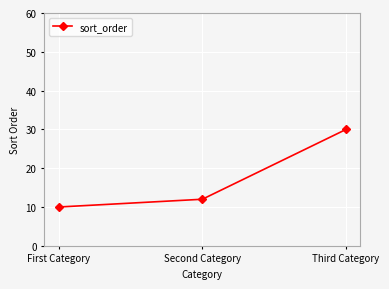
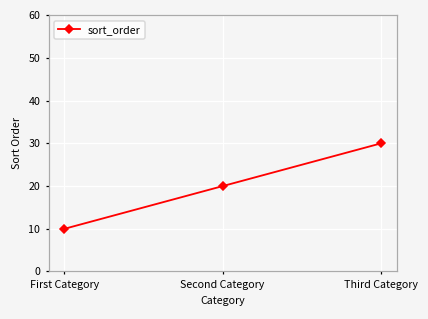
Second Category: 12 -> 20
